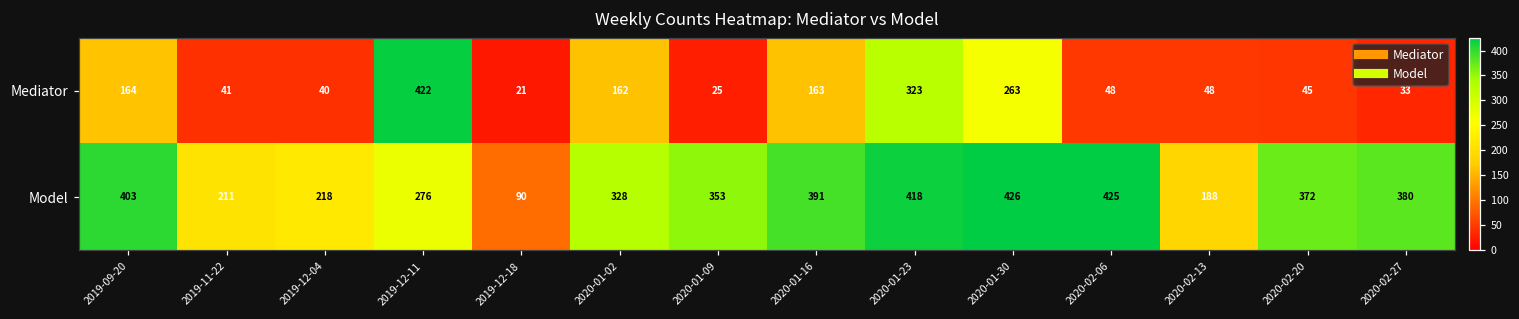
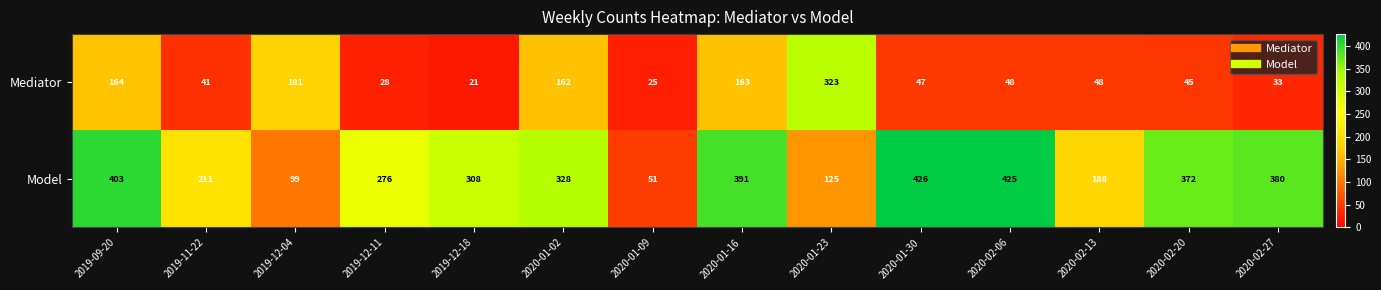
Mediator, 2019-12-04: 40 -> 181
Mediator, 2019-12-11: 422 -> 28
Mediator, 2020-01-30: 263 -> 47
Model, 2019-12-04: 218 -> 99
Model, 2019-12-18: 90 -> 308
Model, 2020-01-09: 353 -> 51
Model, 2020-01-23: 418 -> 125
